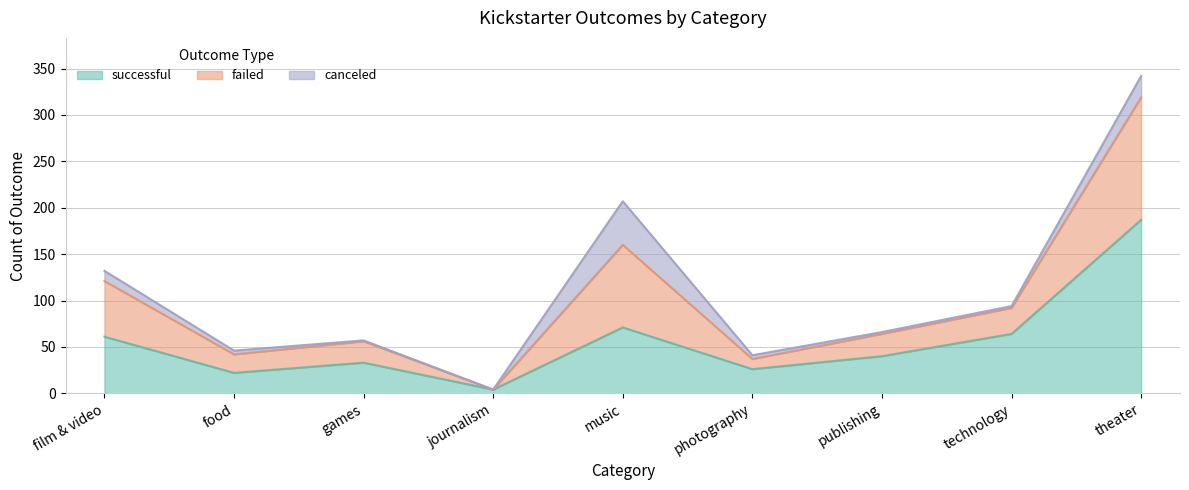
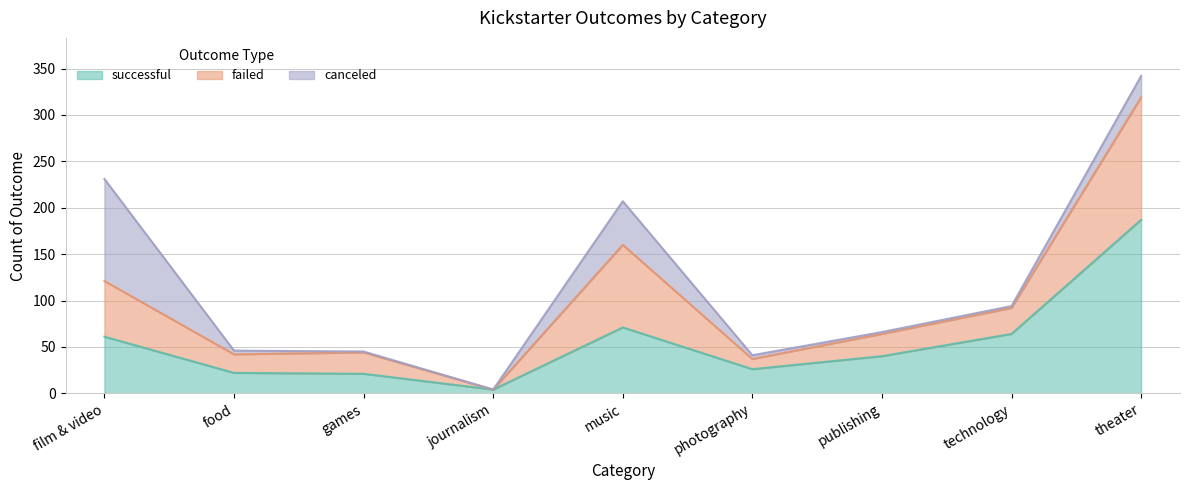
canceled, film & video: 10 -> 110
successful, games: 30 -> 20
